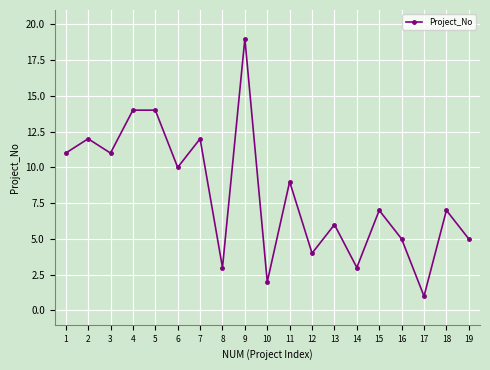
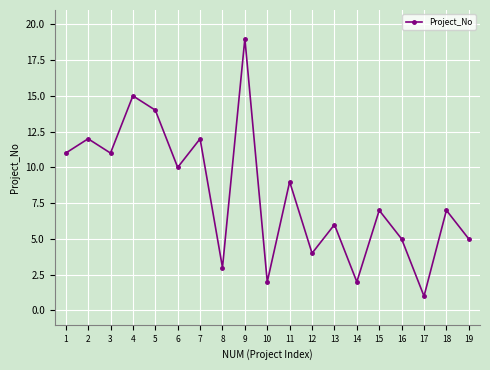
4: 14 -> 15
14: 3 -> 2
